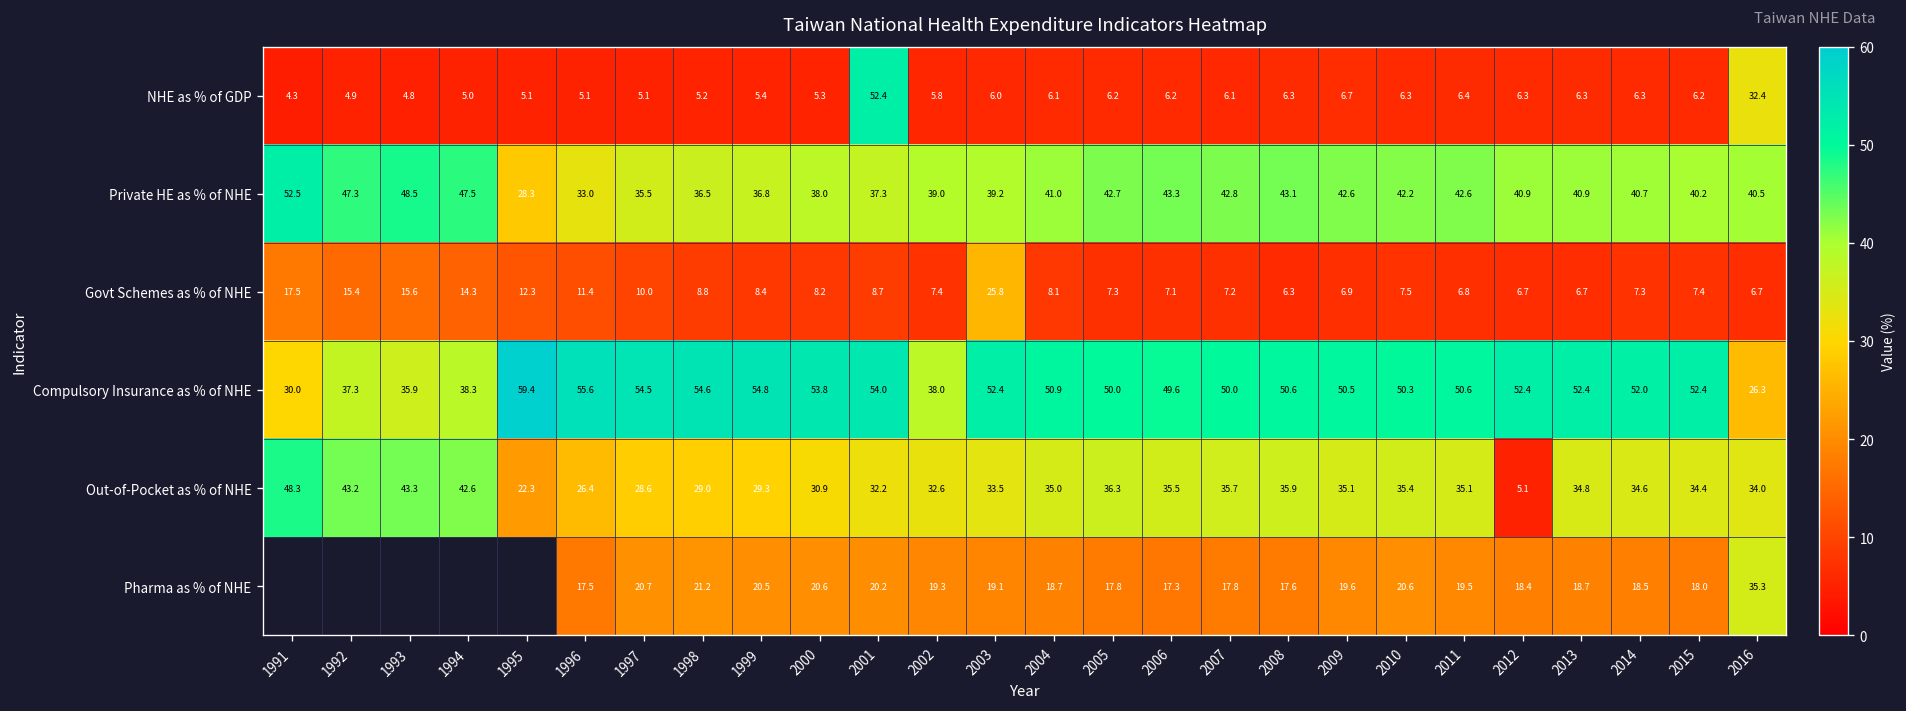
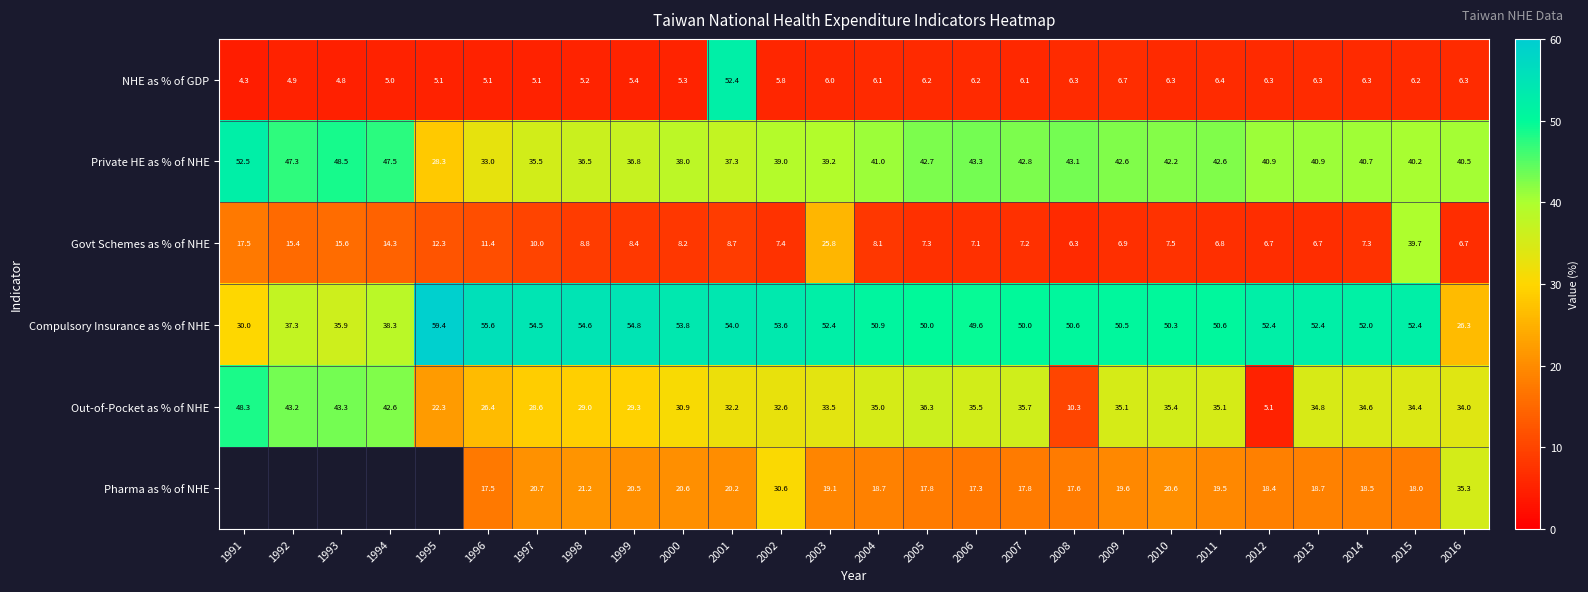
NHE as % of GDP, 2016: 32.4 -> 6.3
Govt Schemes as % of NHE, 2015: 7.4 -> 39.7
Compulsory Insurance as % of NHE, 2002: 38.0 -> 53.6
Out-of-Pocket as % of NHE, 2008: 35.9 -> 10.3
Pharma as % of NHE, 2002: 19.3 -> 30.6
